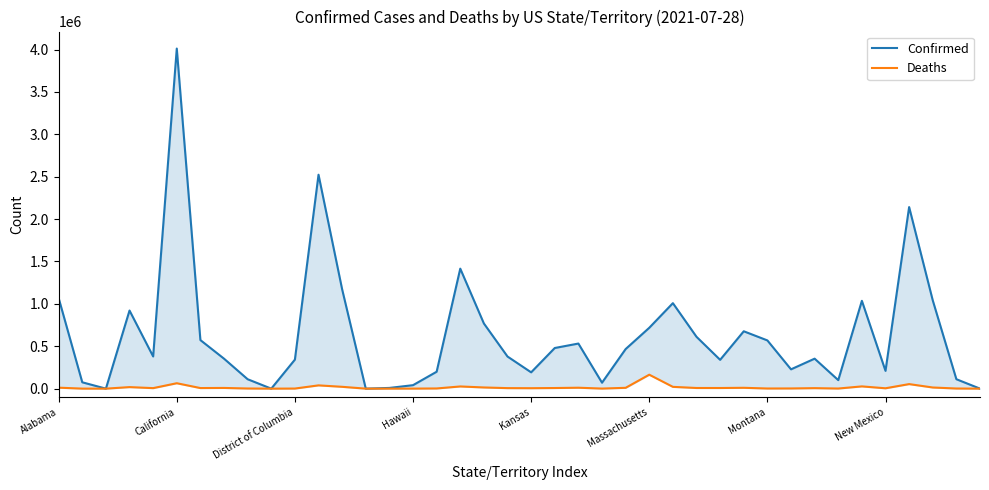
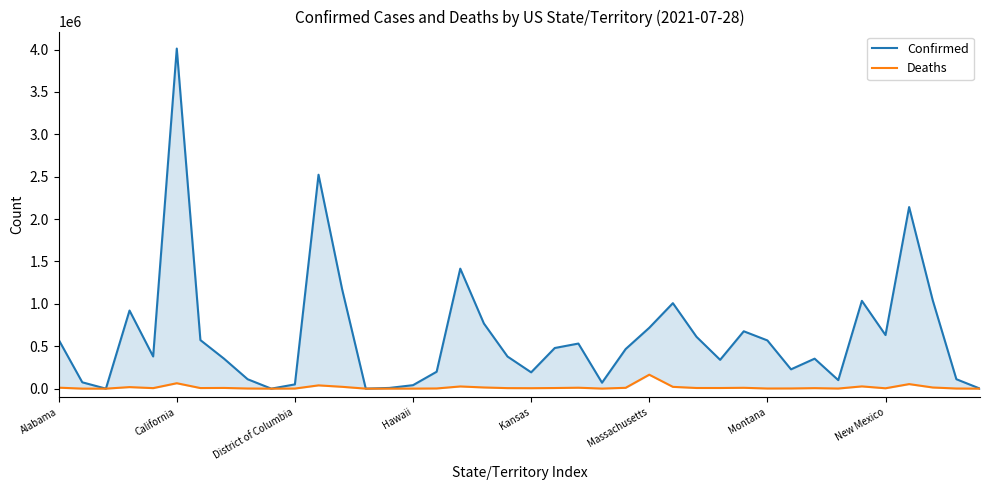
Confirmed, Alabama: 1100000 -> 600000
Confirmed, District of Columbia: 300000 -> 100000
Confirmed, New Mexico: 200000 -> 600000
